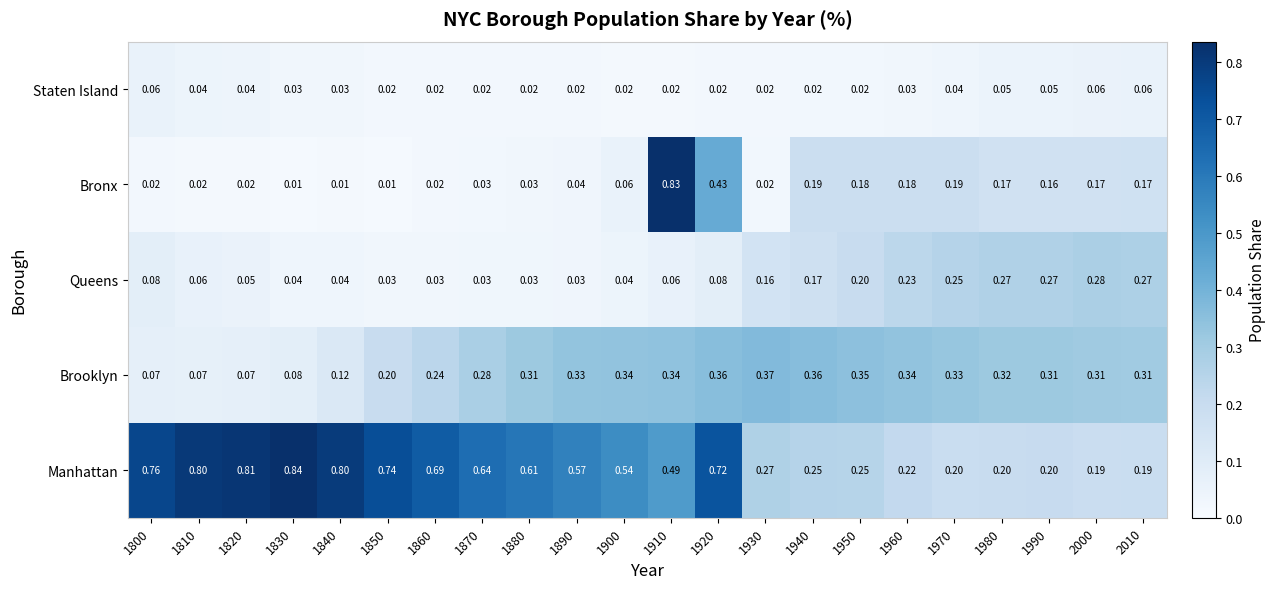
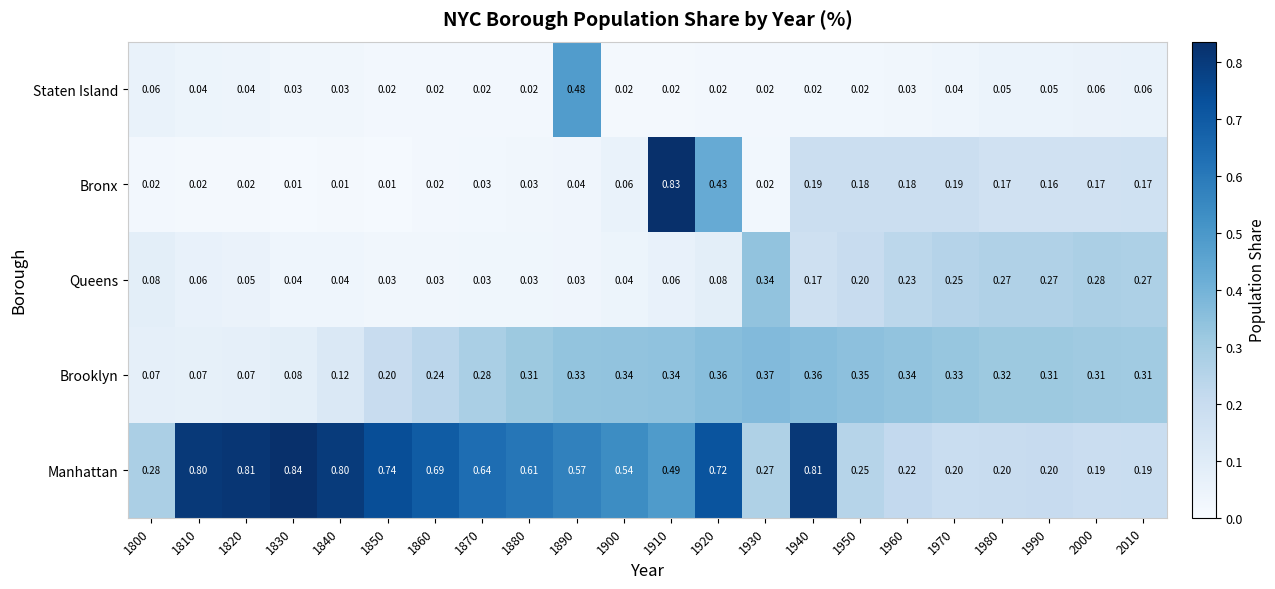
Staten Island, 1890: 0.02 -> 0.48
Queens, 1930: 0.16 -> 0.34
Manhattan, 1800: 0.76 -> 0.28
Manhattan, 1940: 0.25 -> 0.81
